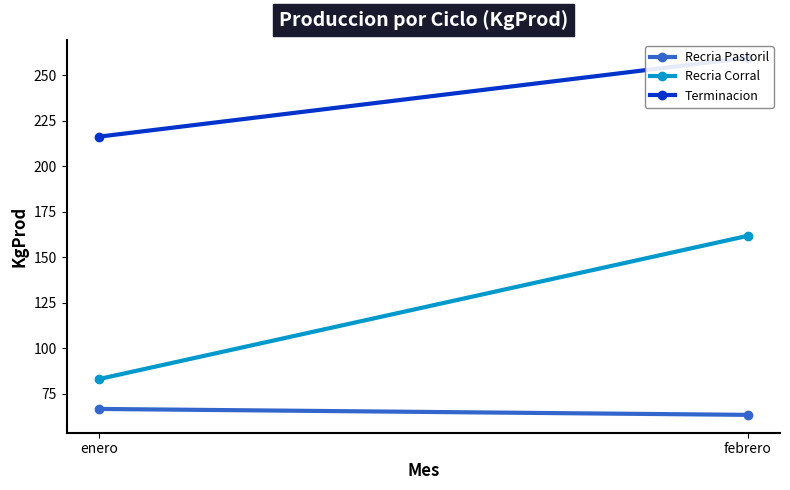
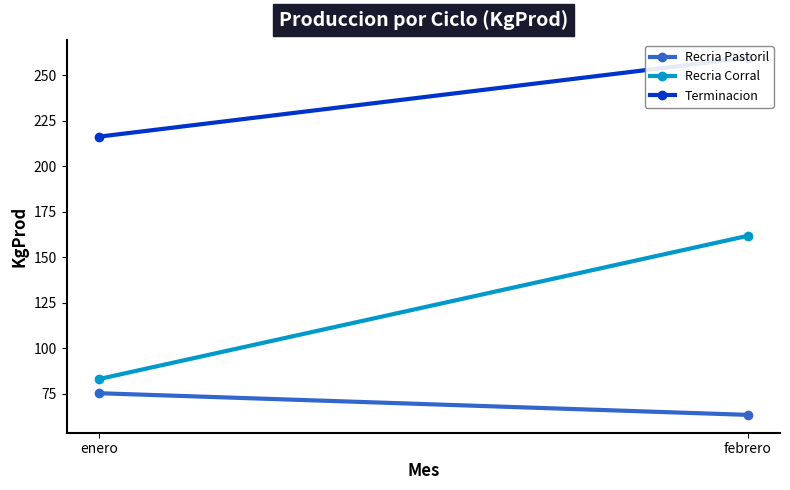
Recria Pastoril, enero: 67 -> 75
